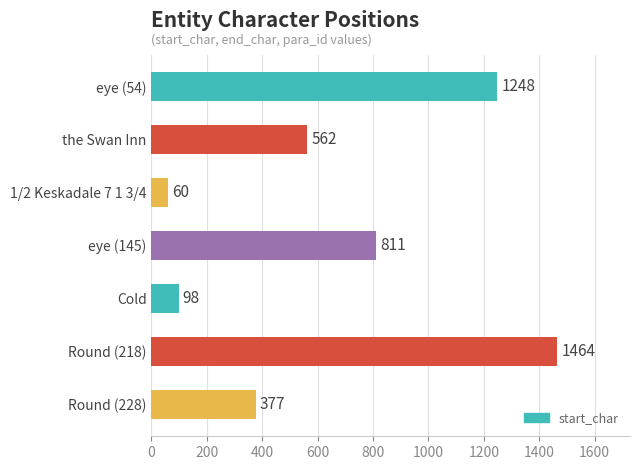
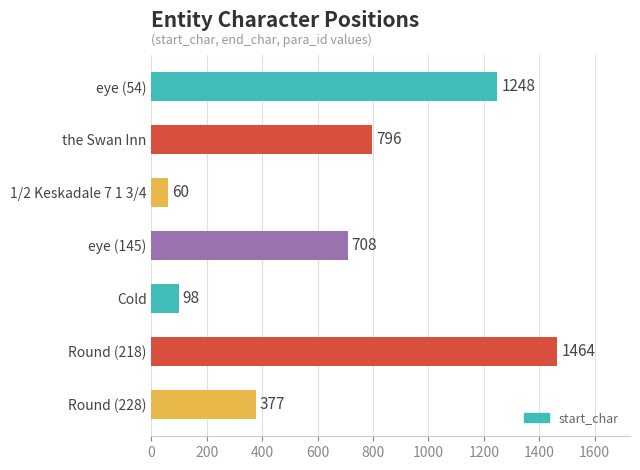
the Swan Inn: 562 -> 796
eye (145): 811 -> 708
